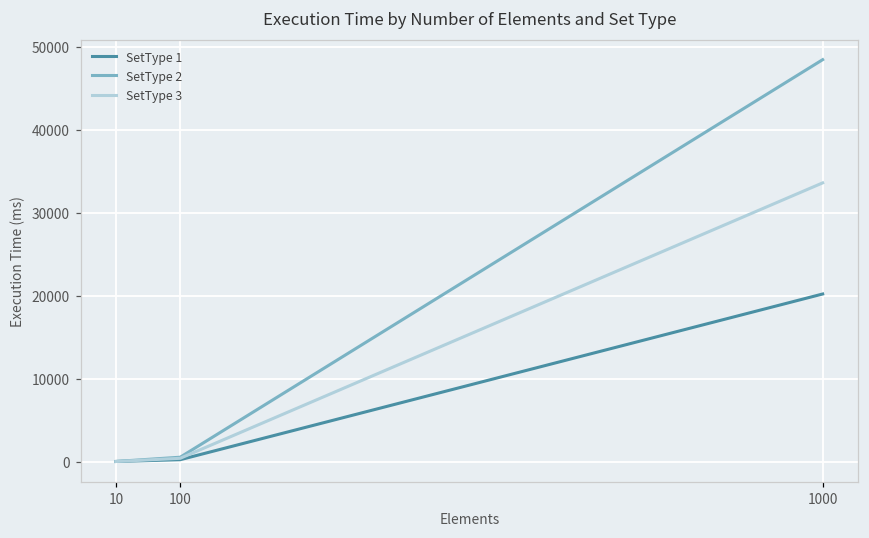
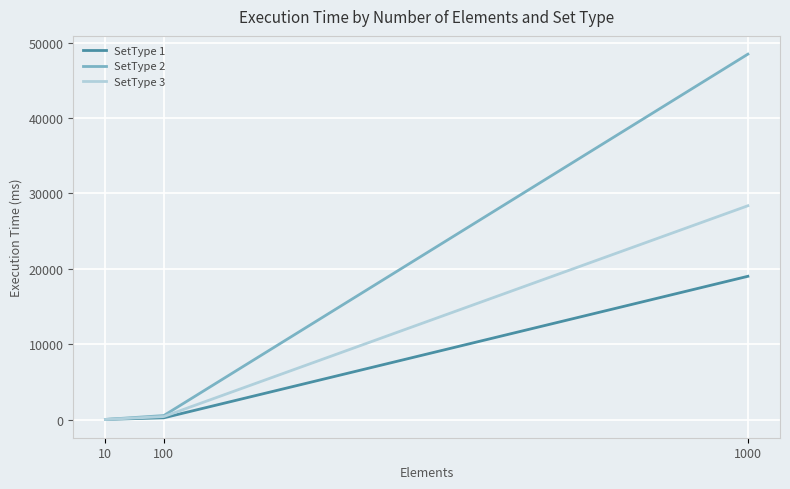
SetType 1, 1000: 20000 -> 19000
SetType 3, 1000: 34000 -> 28000
